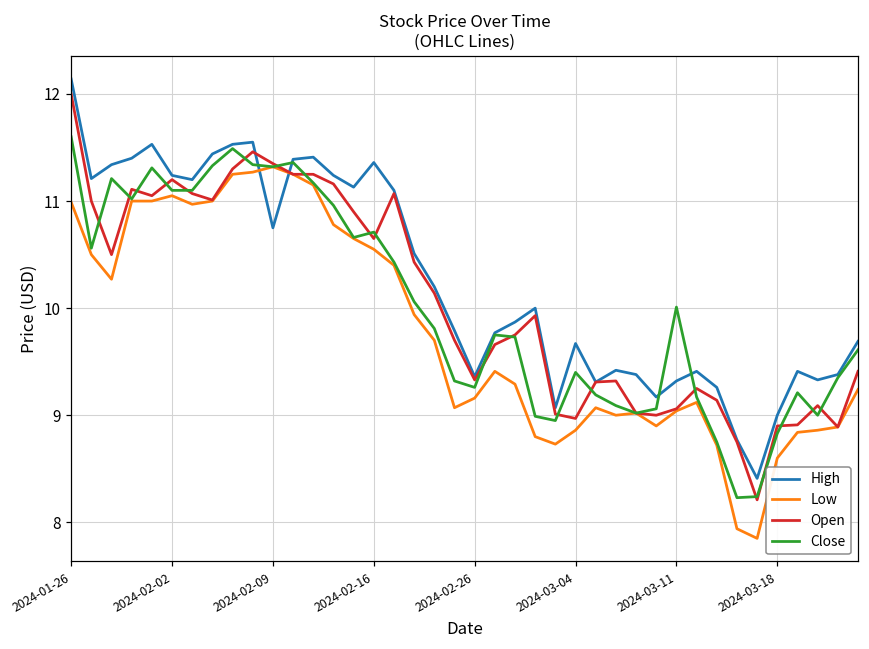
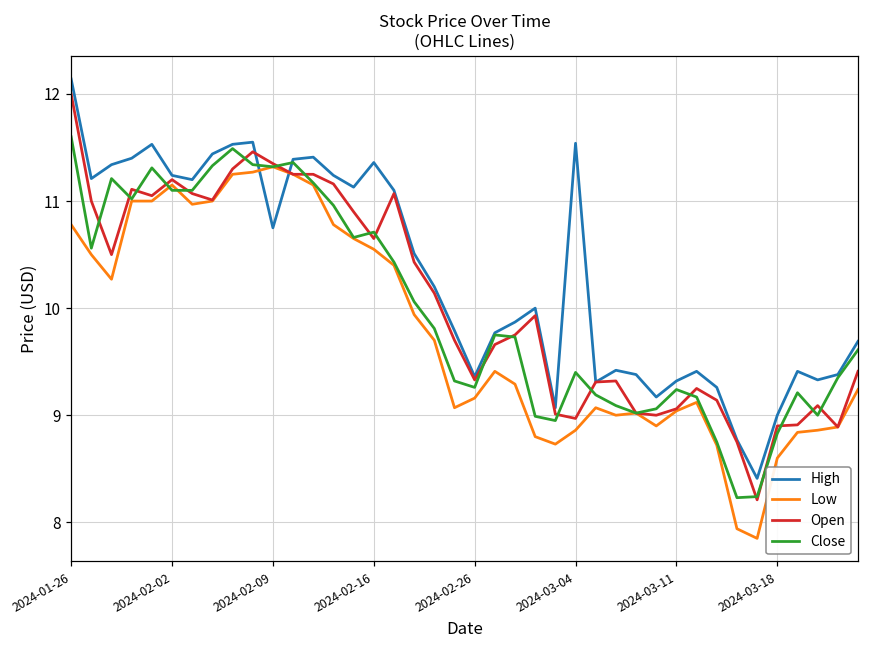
Low, 2024-01-26: 11.0 -> 10.8
Low, 2024-02-02: 11.1 -> 11.2
High, 2024-03-04: 9.7 -> 11.5
Close, 2024-03-11: 10.0 -> 9.2
